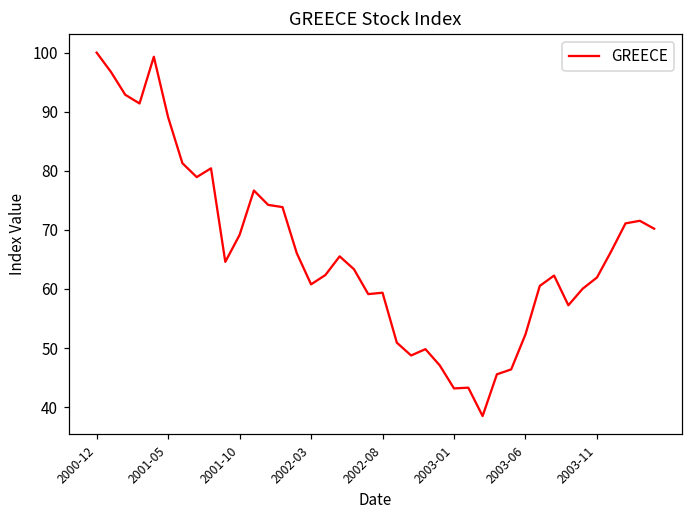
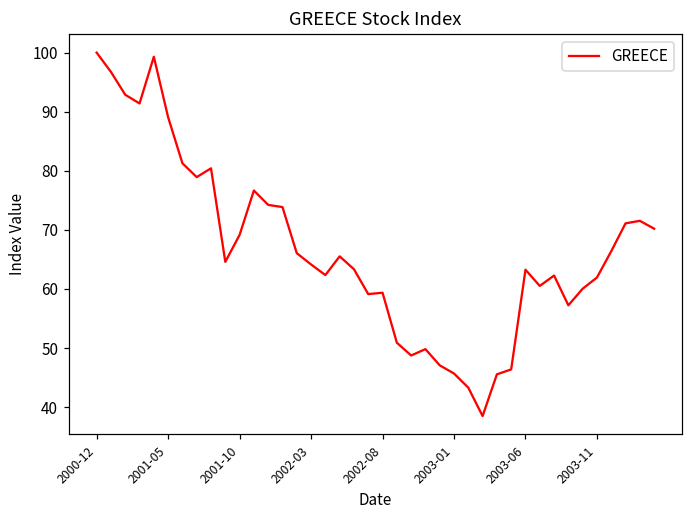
2002-03: 61 -> 64
2003-01: 43 -> 46
2003-06: 52 -> 63
